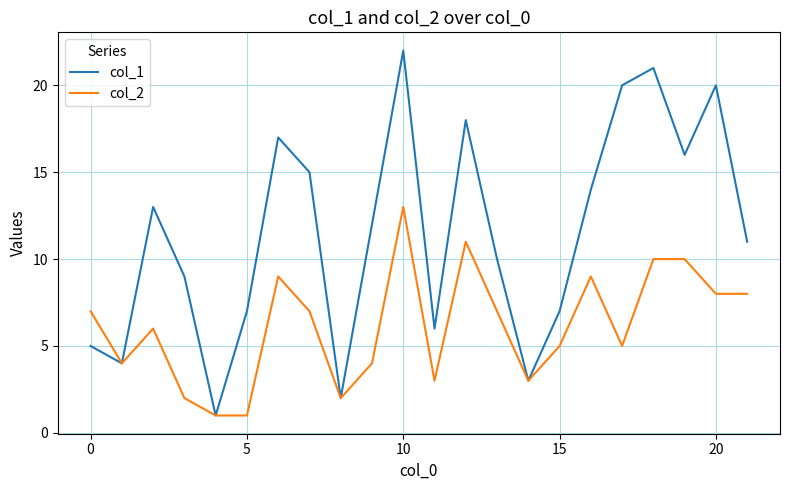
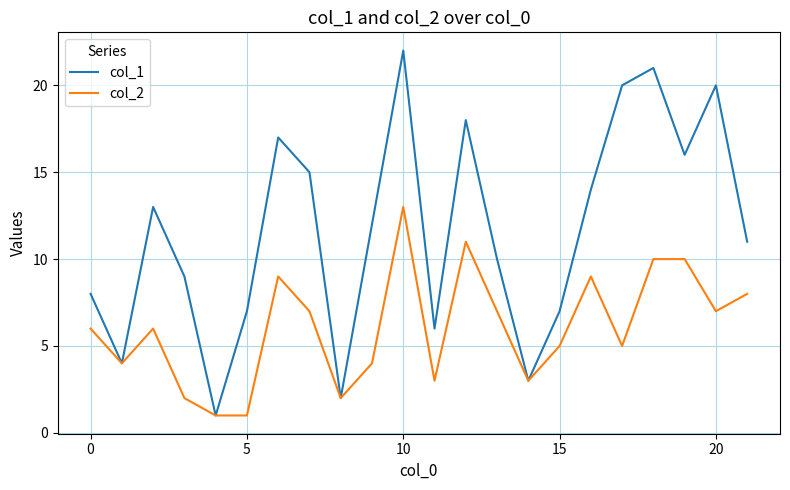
col_1, 0: 5 -> 8
col_2, 0: 7 -> 6
col_2, 20: 8 -> 7
